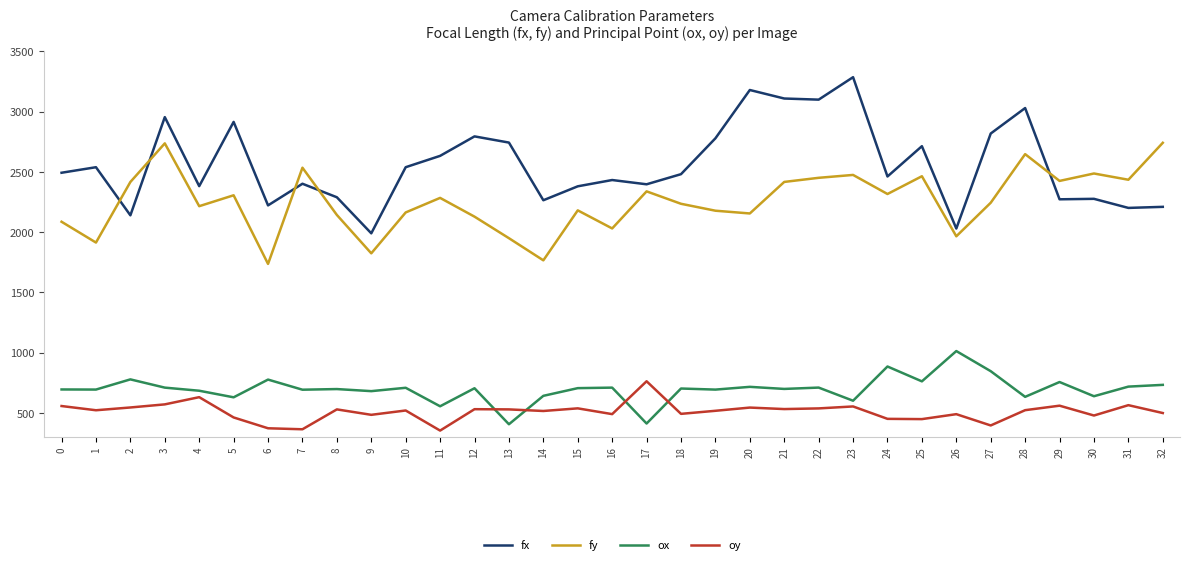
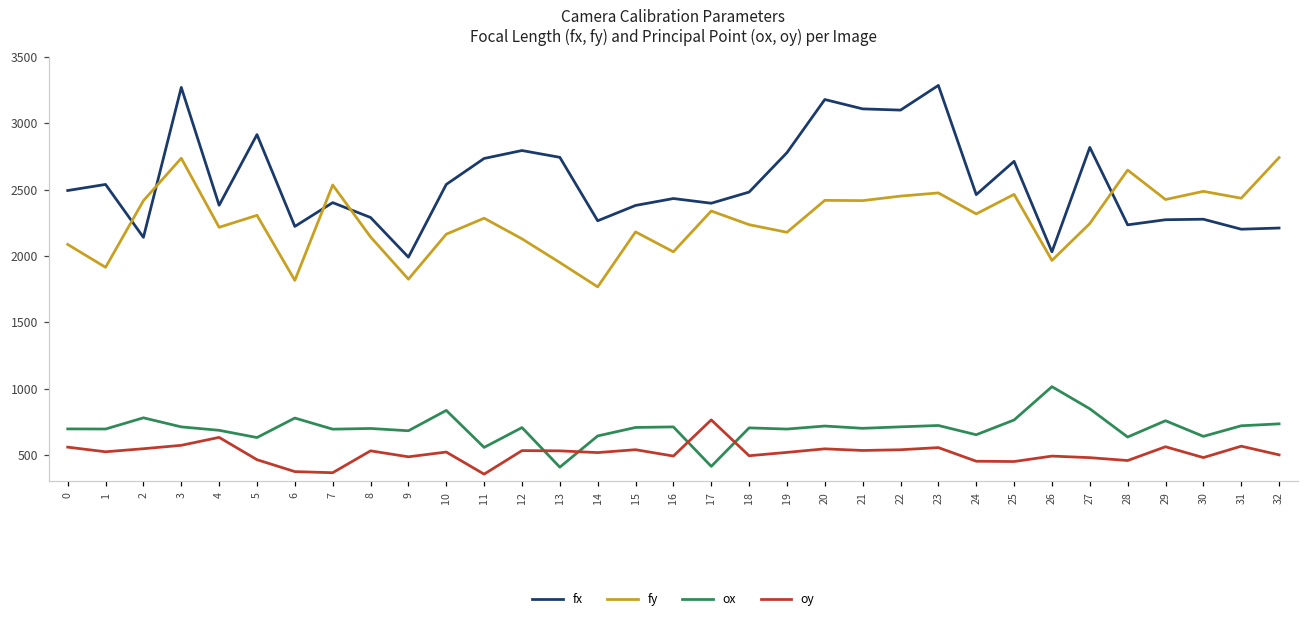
fx, 3: 2950 -> 3270
fy, 6: 1740 -> 1820
ox, 10: 710 -> 830
fx, 11: 2630 -> 2740
fy, 20: 2160 -> 2420
ox, 23: 600 -> 720
ox, 24: 890 -> 650
oy, 27: 400 -> 480
fx, 28: 3030 -> 2230
oy, 28: 520 -> 460
